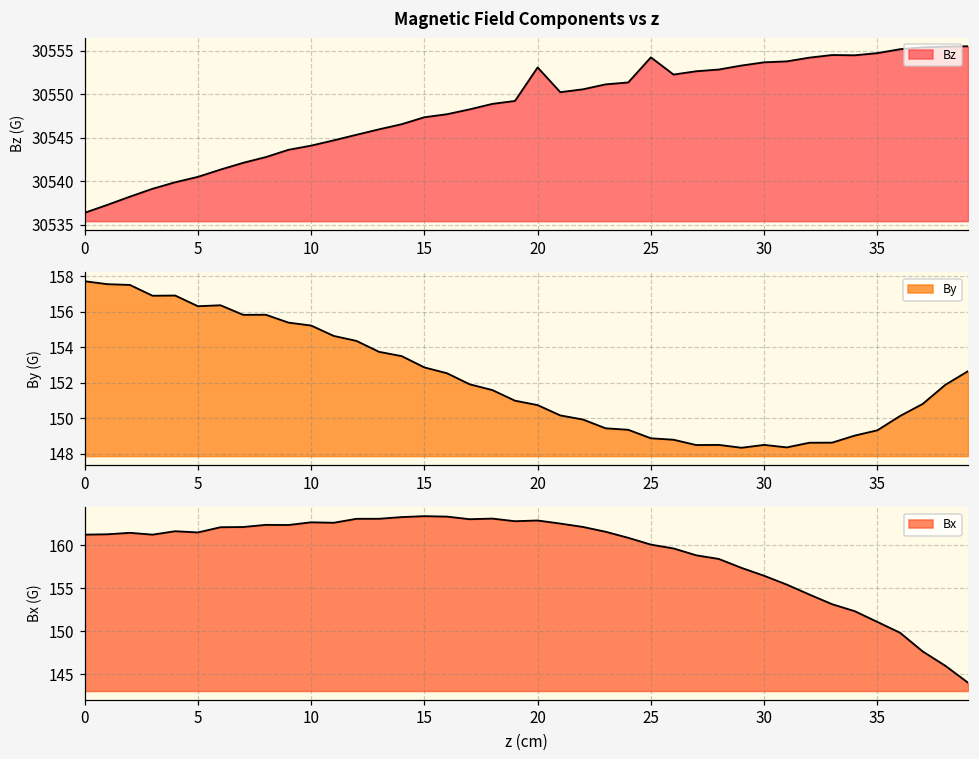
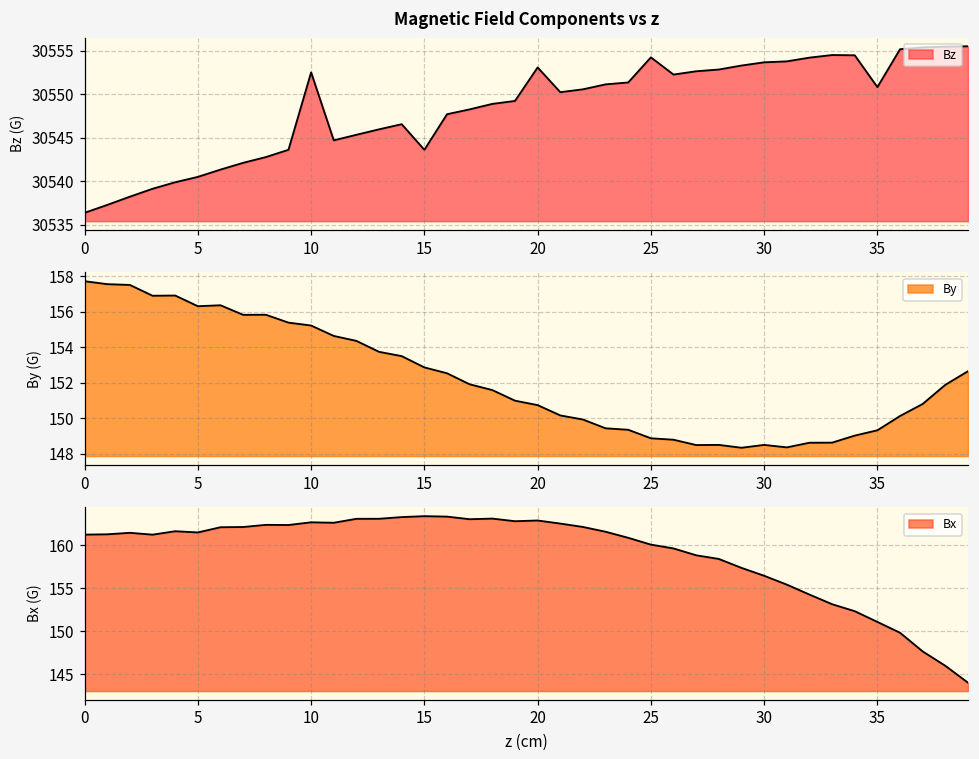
Magnetic Field Components vs z, 10: 30544 -> 30553
Magnetic Field Components vs z, 15: 30547 -> 30544
Magnetic Field Components vs z, 35: 30555 -> 30551
